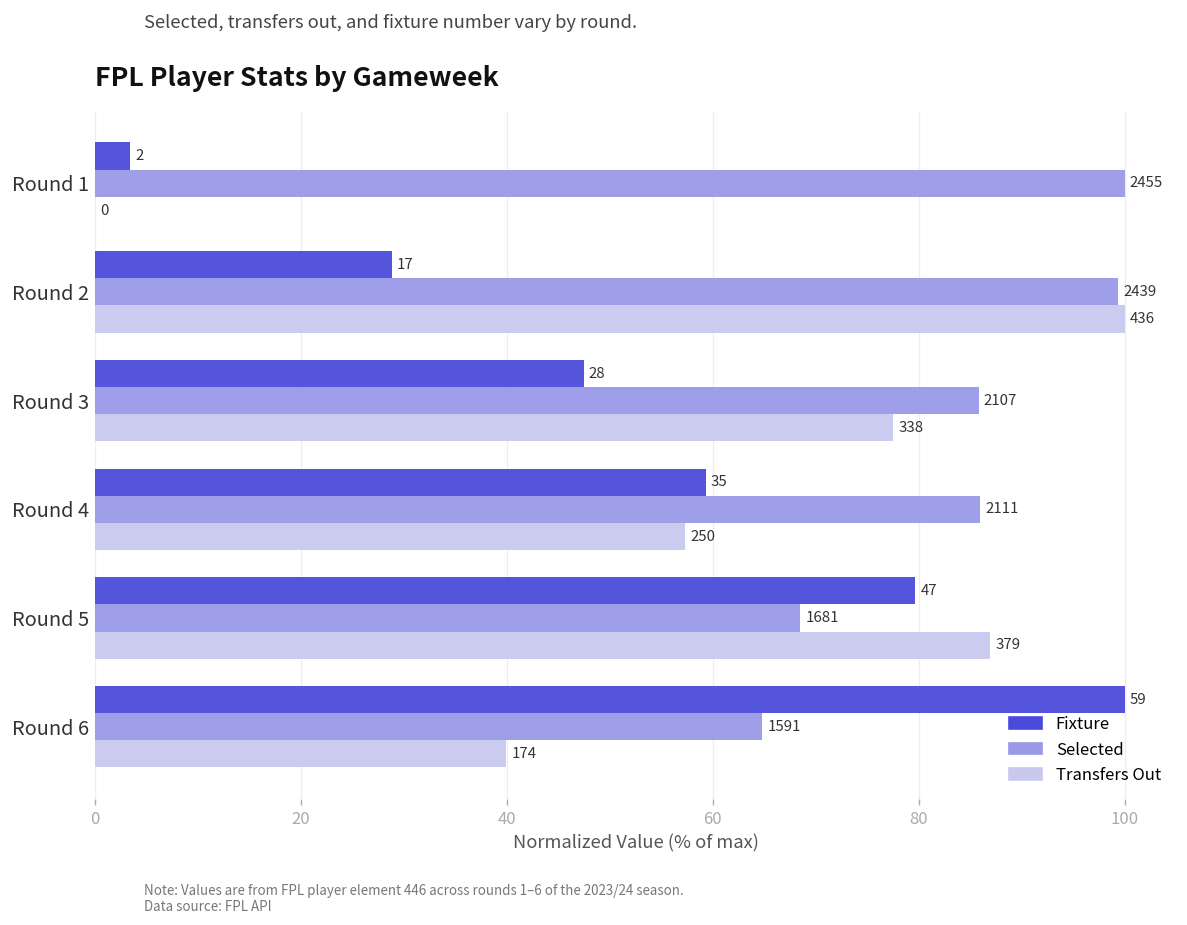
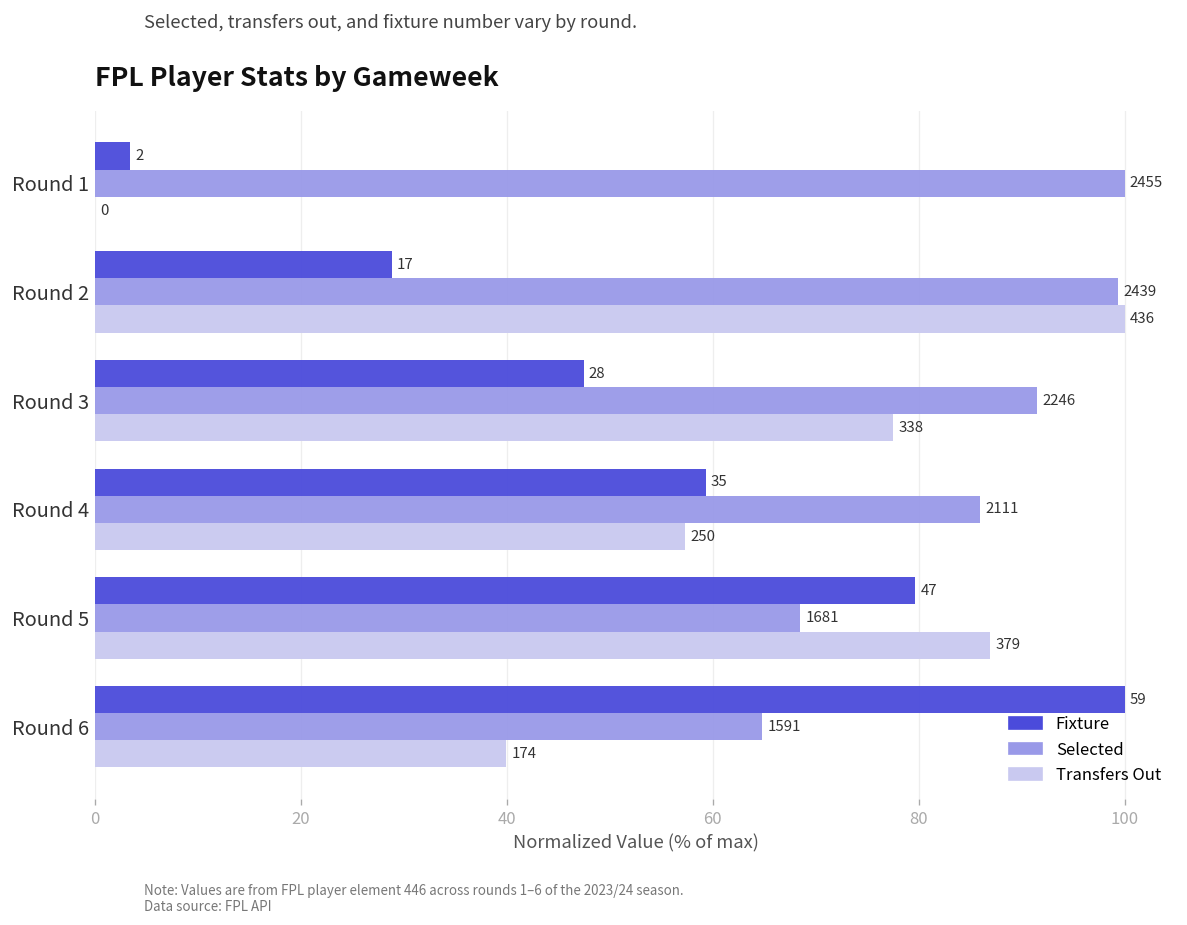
Selected, Round 3: 2107 -> 2246
